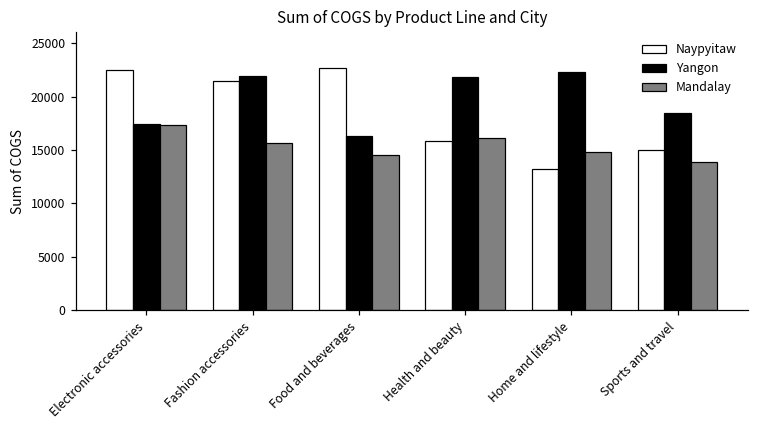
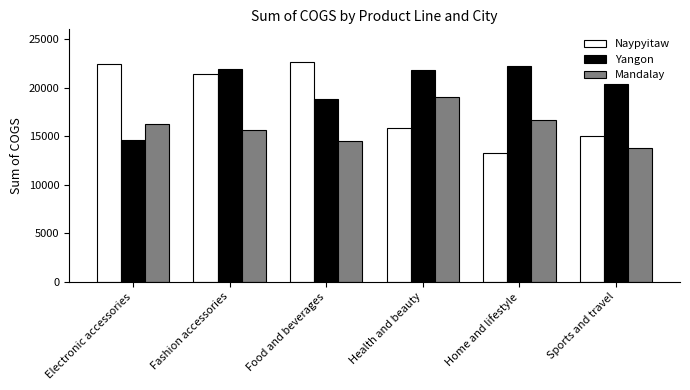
Yangon, Electronic accessories: 17000 -> 15000
Mandalay, Electronic accessories: 17000 -> 16000
Yangon, Food and beverages: 16000 -> 19000
Mandalay, Health and beauty: 16000 -> 19000
Mandalay, Home and lifestyle: 15000 -> 17000
Yangon, Sports and travel: 18000 -> 20000
